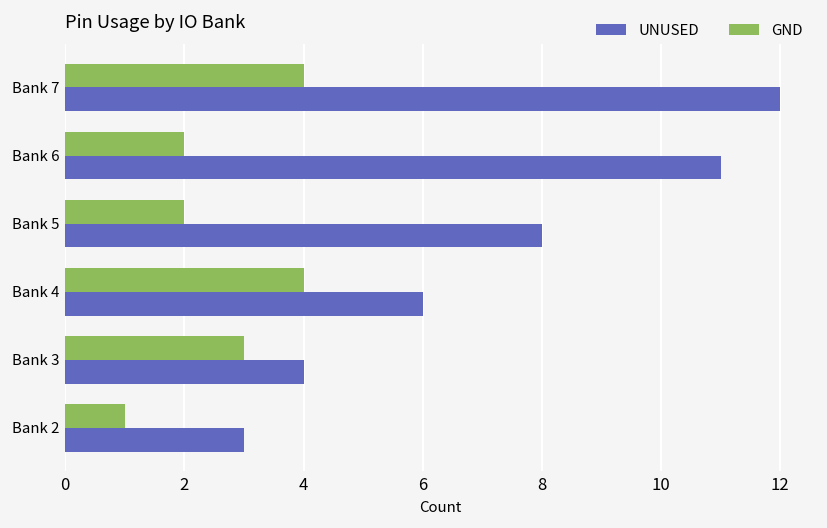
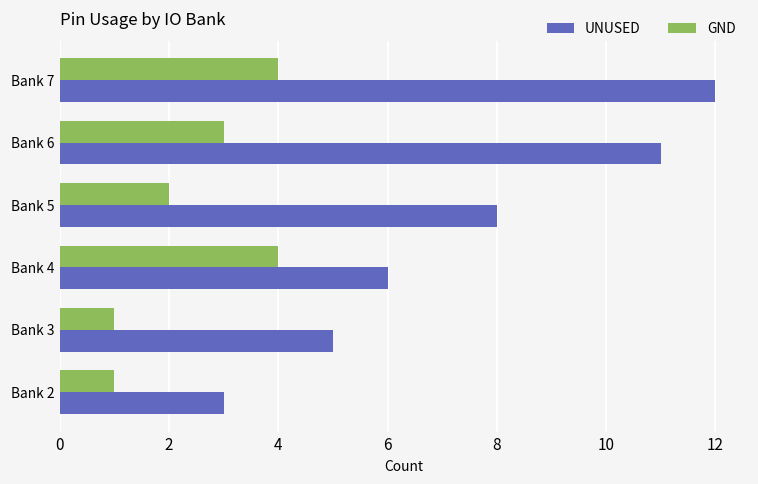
GND, Bank 6: 2 -> 3
GND, Bank 3: 3 -> 1
UNUSED, Bank 3: 4 -> 5
